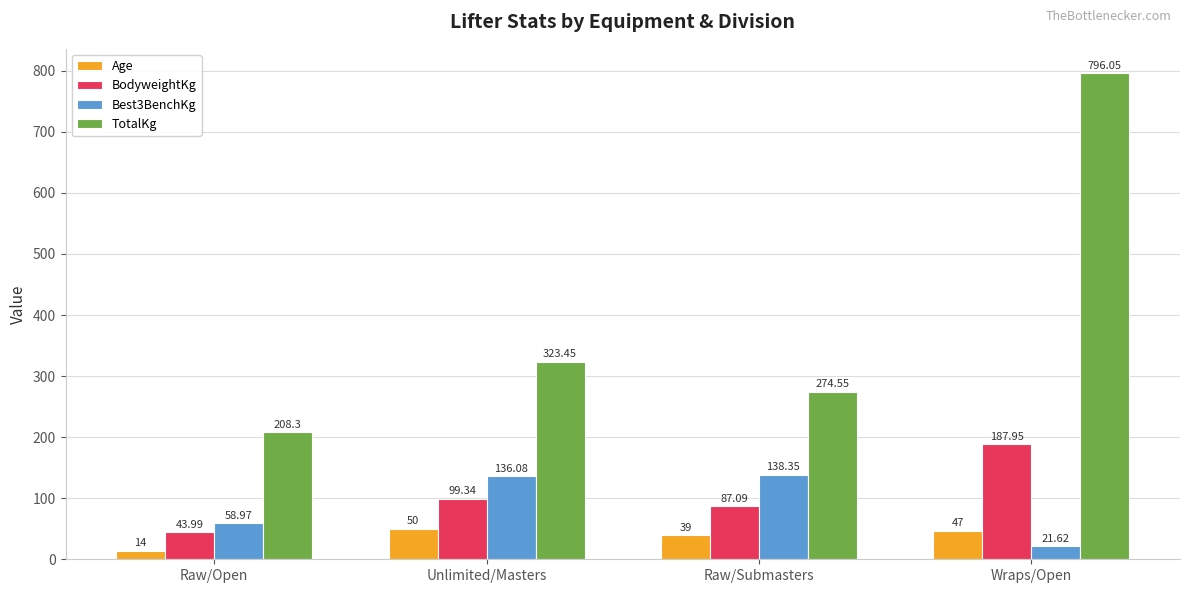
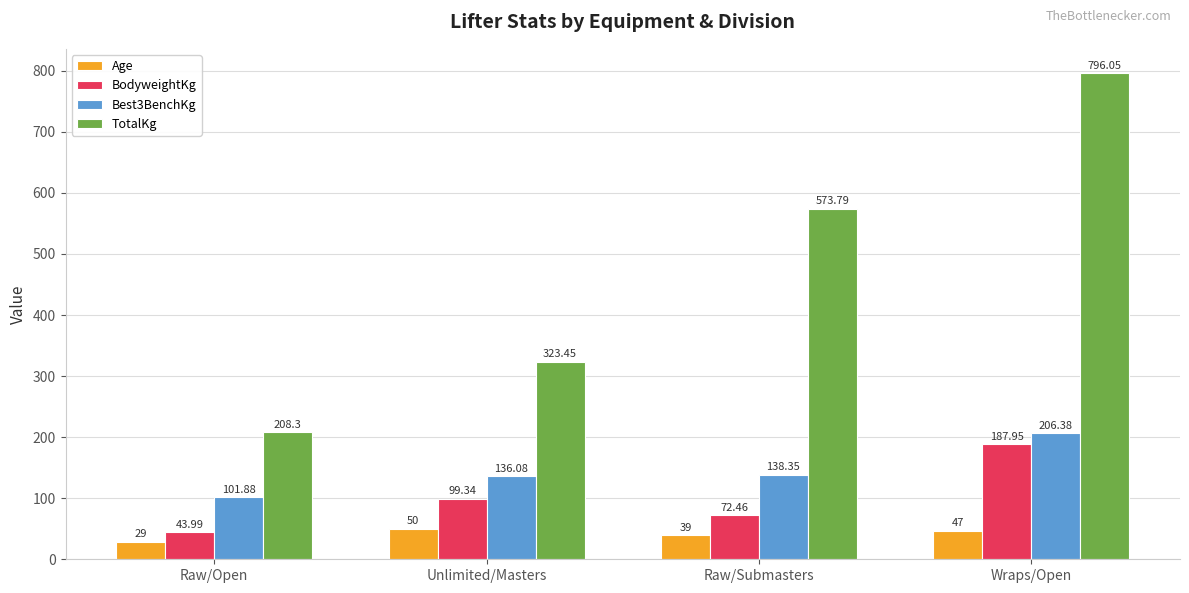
Age, Raw/Open: 14 -> 29
Best3BenchKg, Raw/Open: 58.97 -> 101.88
BodyweightKg, Raw/Submasters: 87.09 -> 72.46
TotalKg, Raw/Submasters: 274.55 -> 573.79
Best3BenchKg, Wraps/Open: 21.62 -> 206.38
